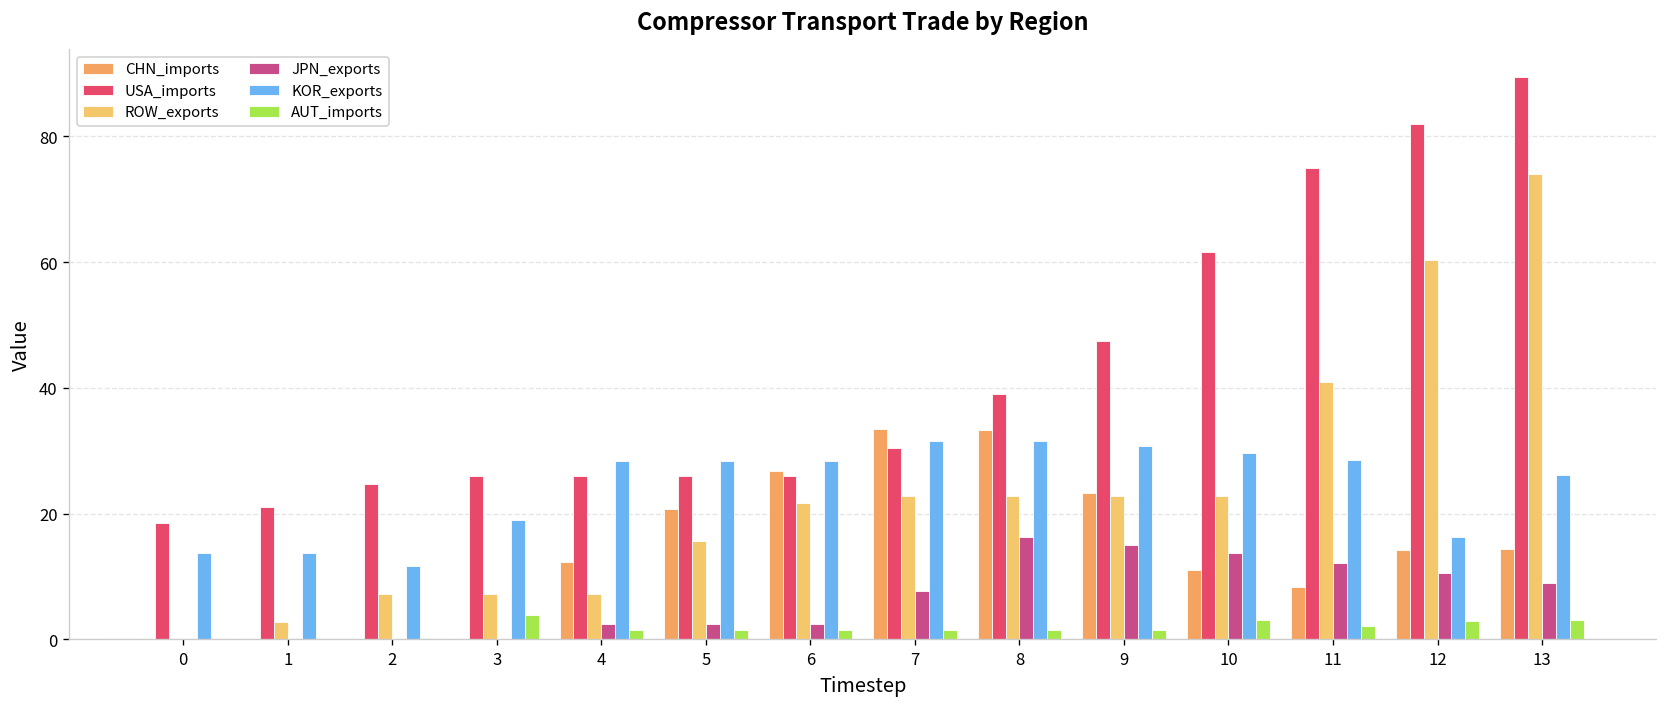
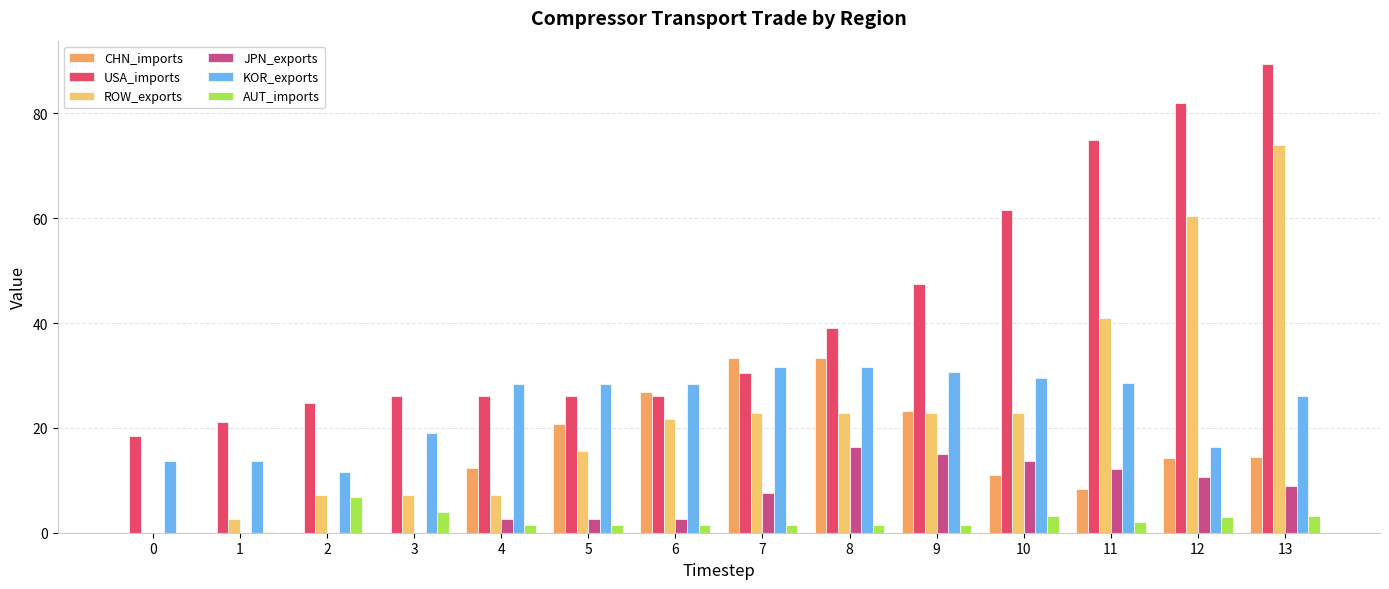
AUT_imports, 2: 0 -> 7
